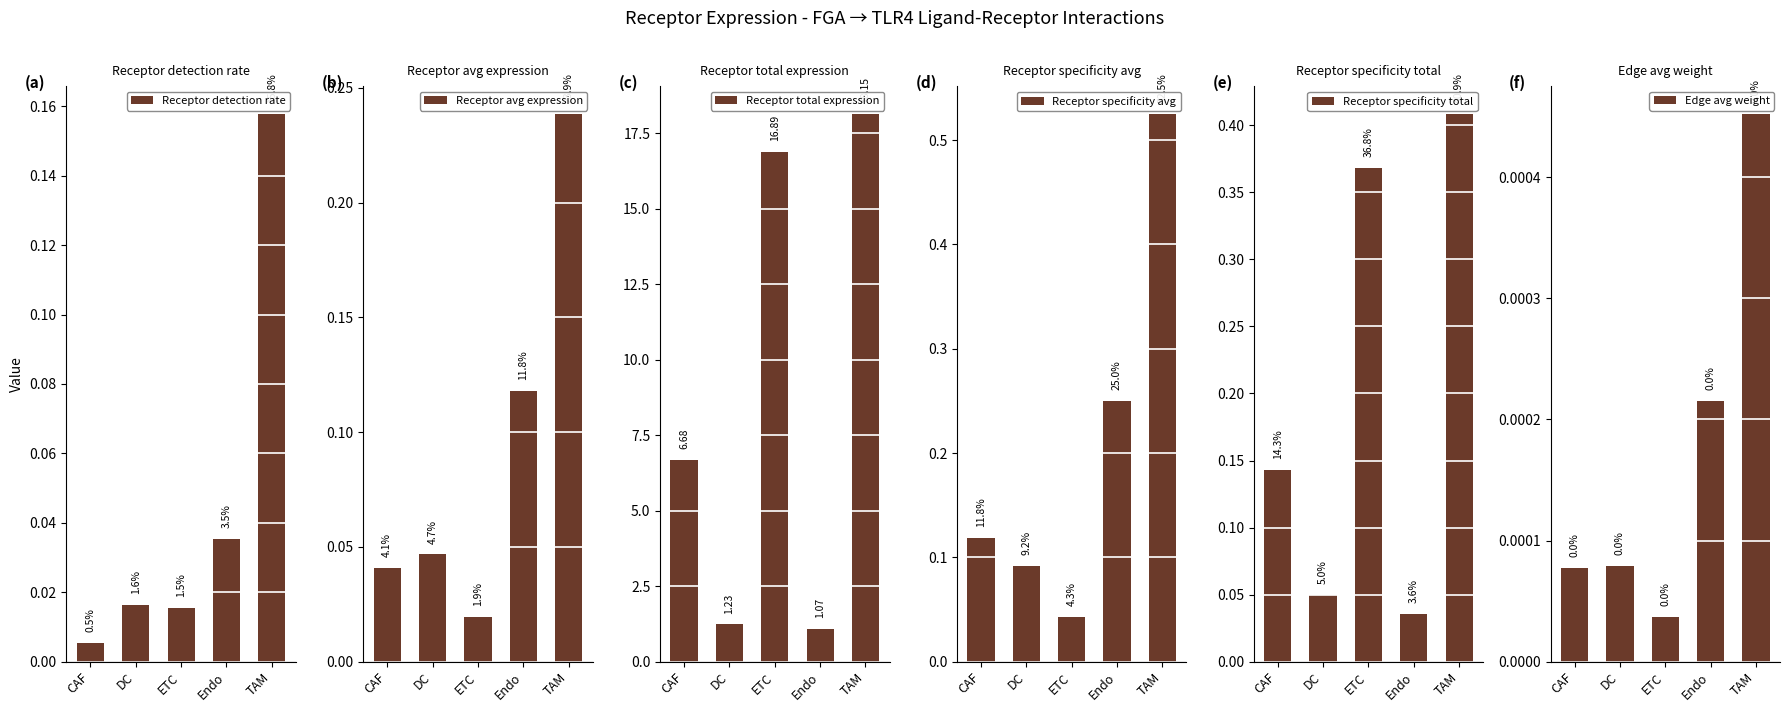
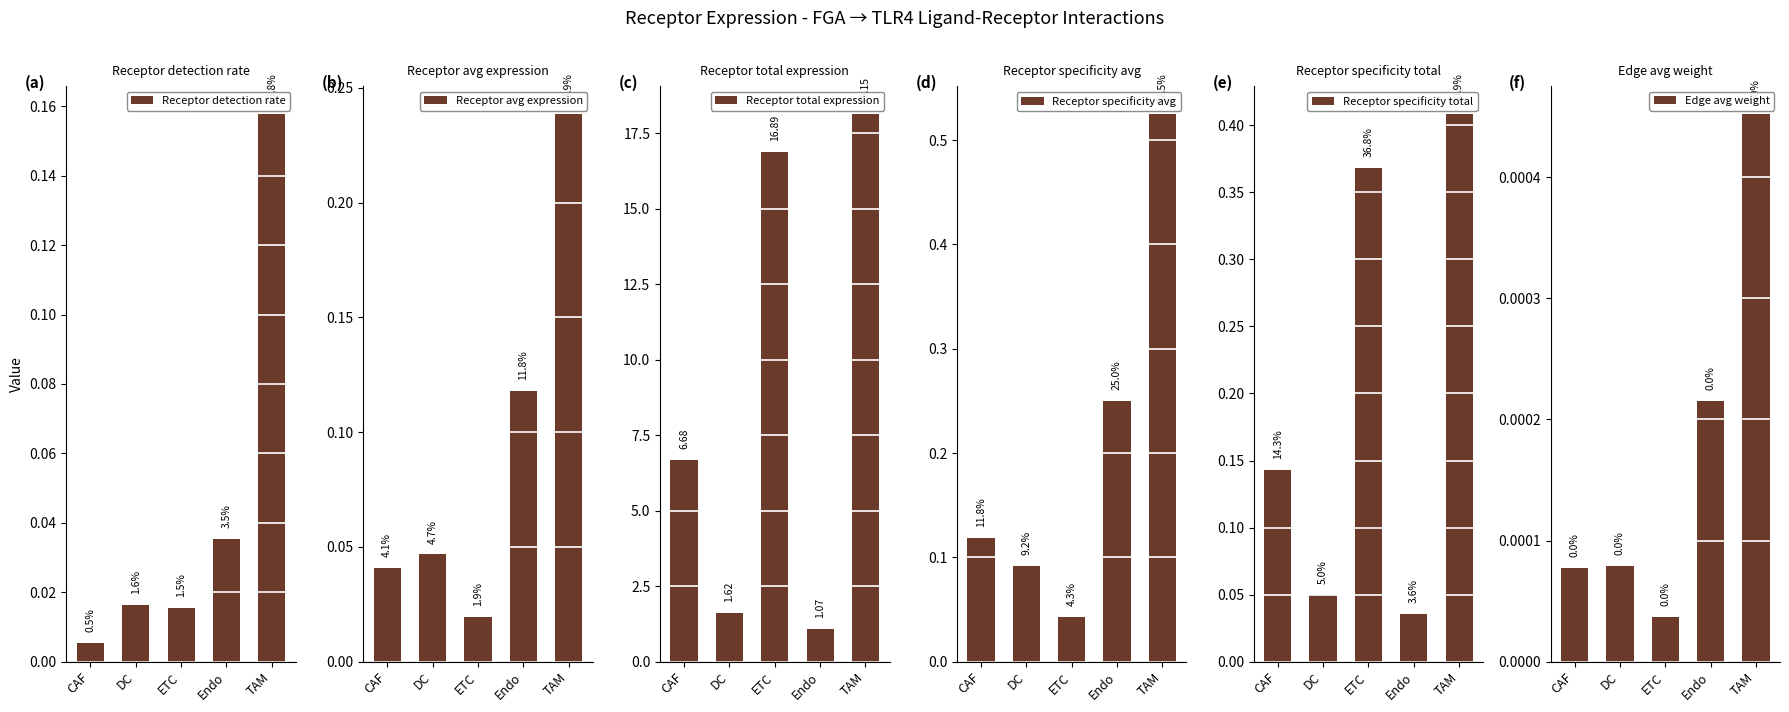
Receptor total expression, DC: 1.23 -> 1.62
